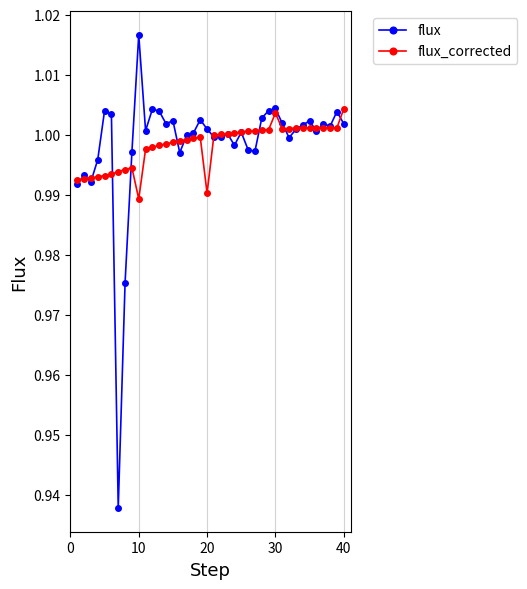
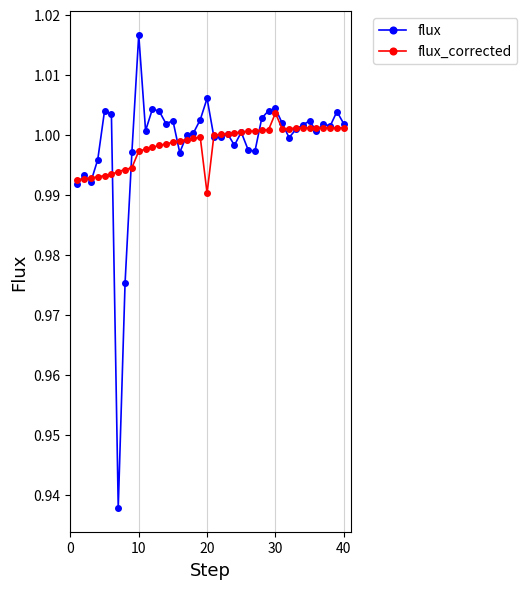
flux_corrected, 10: 0.989 -> 0.997
flux, 20: 1.001 -> 1.006
flux_corrected, 40: 1.004 -> 1.001
